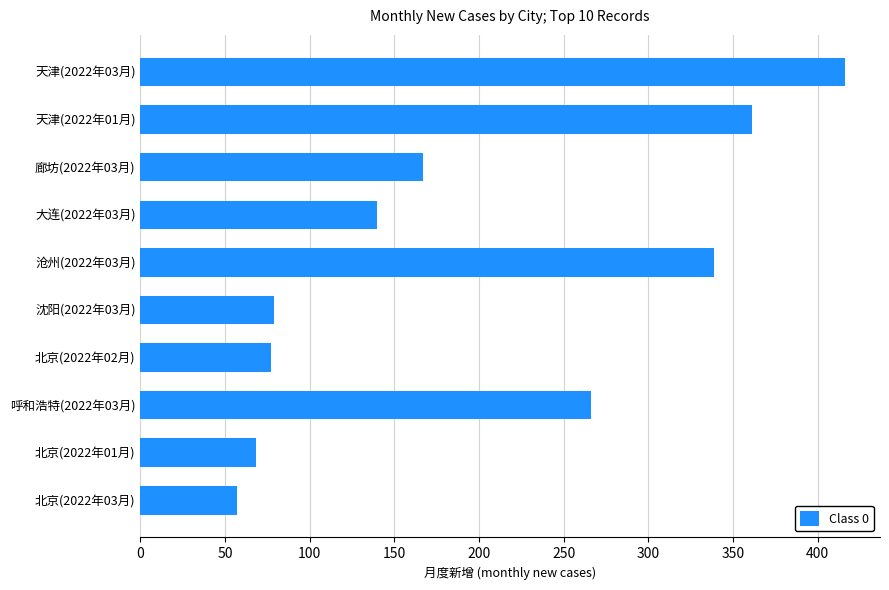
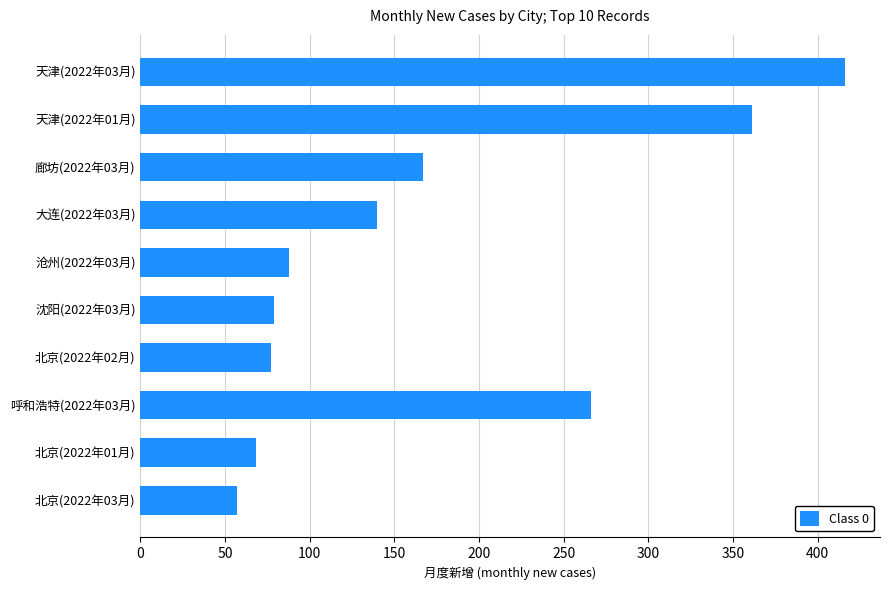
沧州(2022年03月): 339 -> 88
